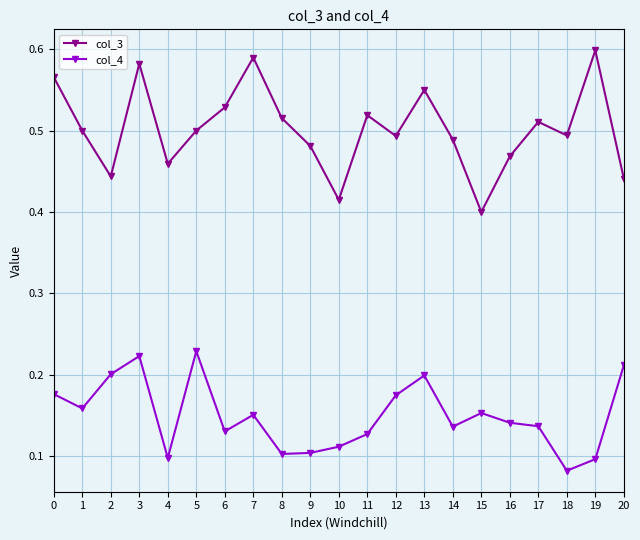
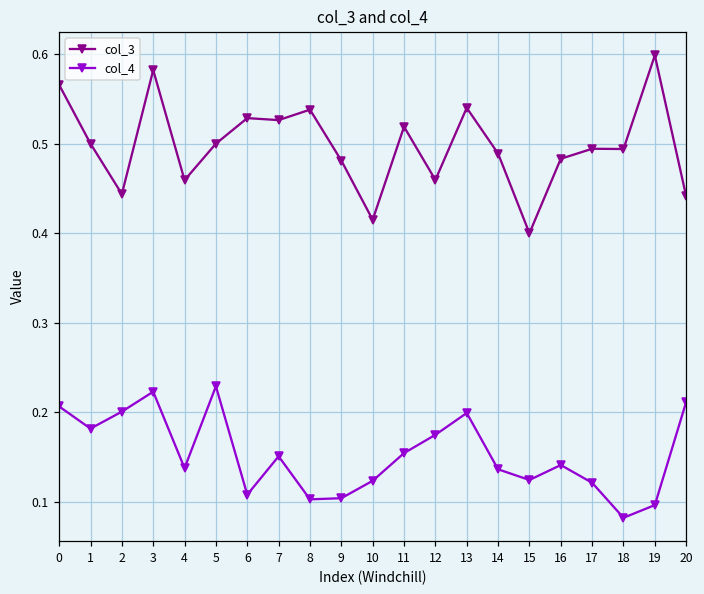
col_4, 0: 0.18 -> 0.21
col_4, 1: 0.16 -> 0.18
col_4, 4: 0.10 -> 0.14
col_4, 6: 0.13 -> 0.11
col_3, 7: 0.59 -> 0.53
col_3, 8: 0.52 -> 0.54
col_4, 10: 0.11 -> 0.12
col_4, 11: 0.13 -> 0.15
col_3, 12: 0.49 -> 0.46
col_3, 13: 0.55 -> 0.54
col_4, 15: 0.15 -> 0.12
col_3, 16: 0.47 -> 0.48
col_3, 17: 0.51 -> 0.49
col_4, 17: 0.14 -> 0.12
